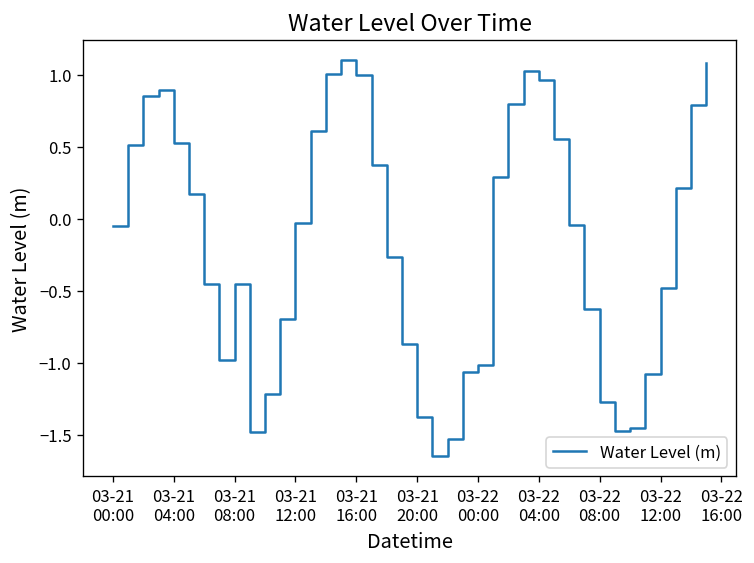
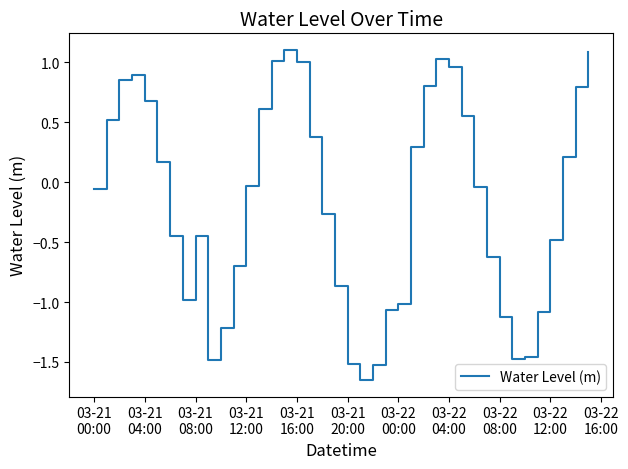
03-21 04:00: 0.53 -> 0.68
03-21 20:00: -1.38 -> -1.52
03-22 08:00: -1.28 -> -1.13
